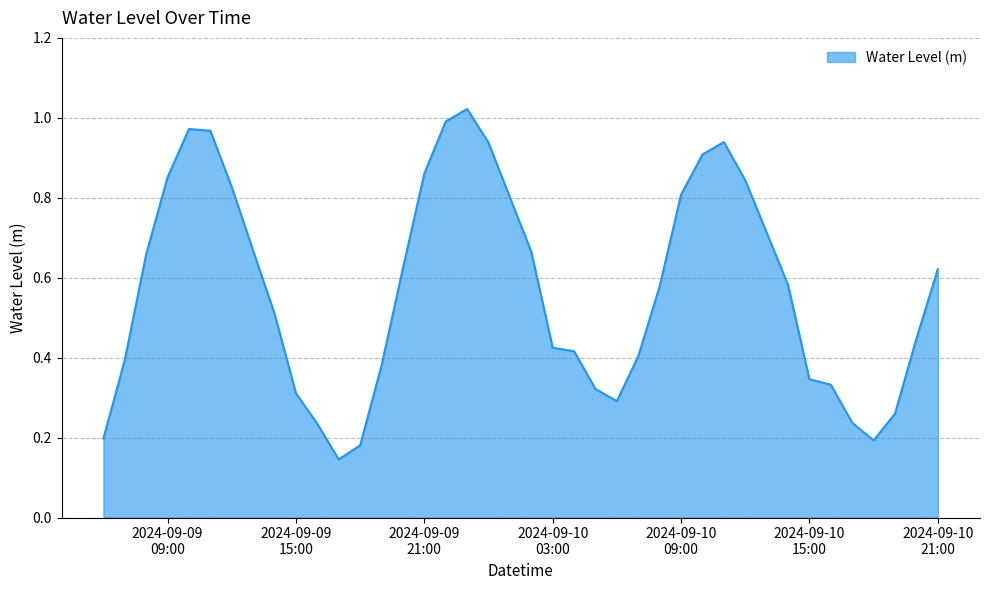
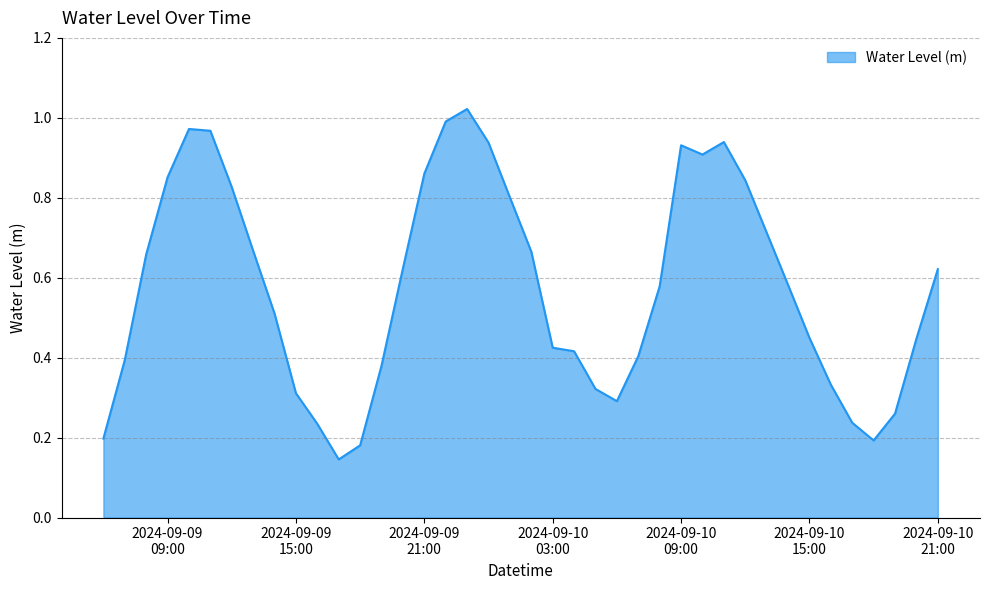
2024-09-10 09:00: 0.81 -> 0.93
2024-09-10 15:00: 0.35 -> 0.45
